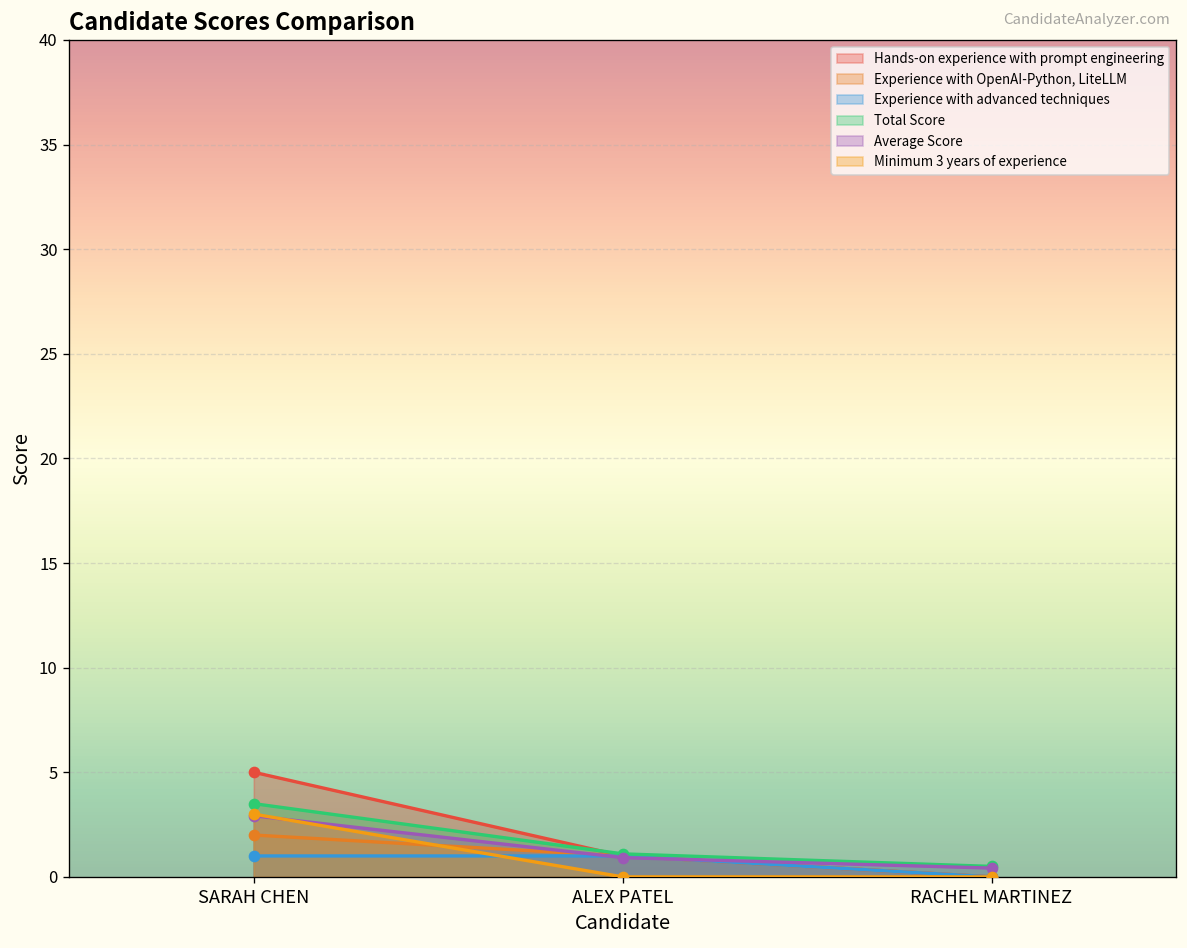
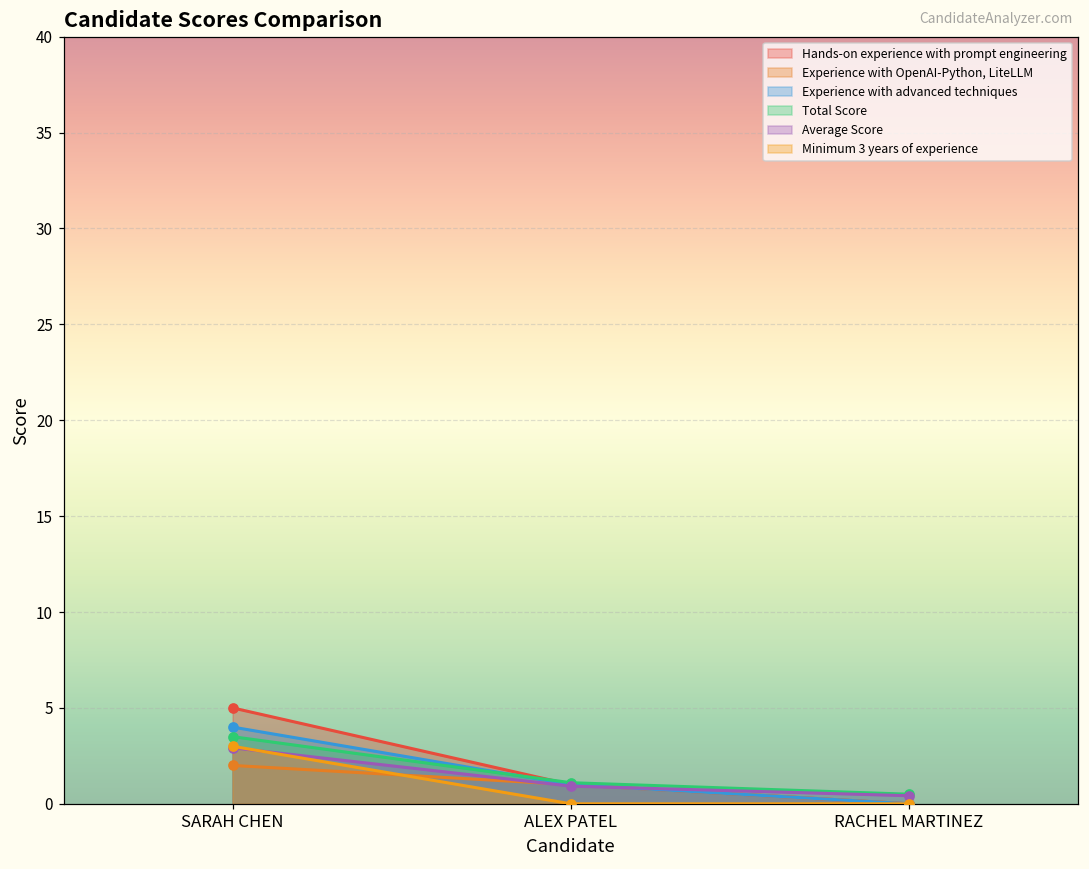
Experience with advanced techniques, SARAH CHEN: 1 -> 4
